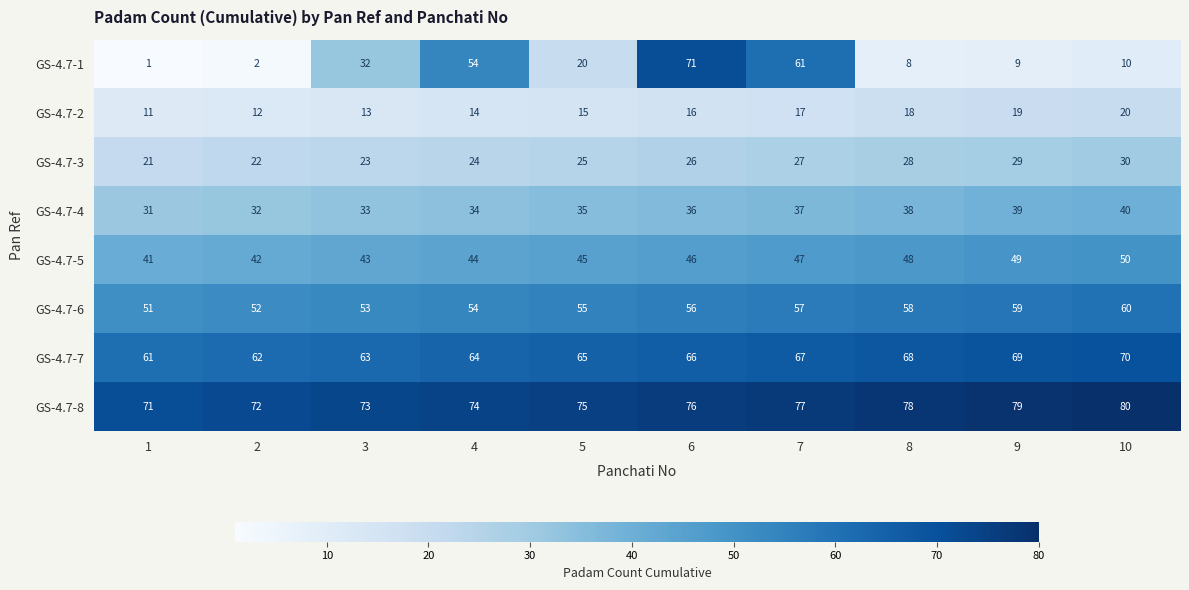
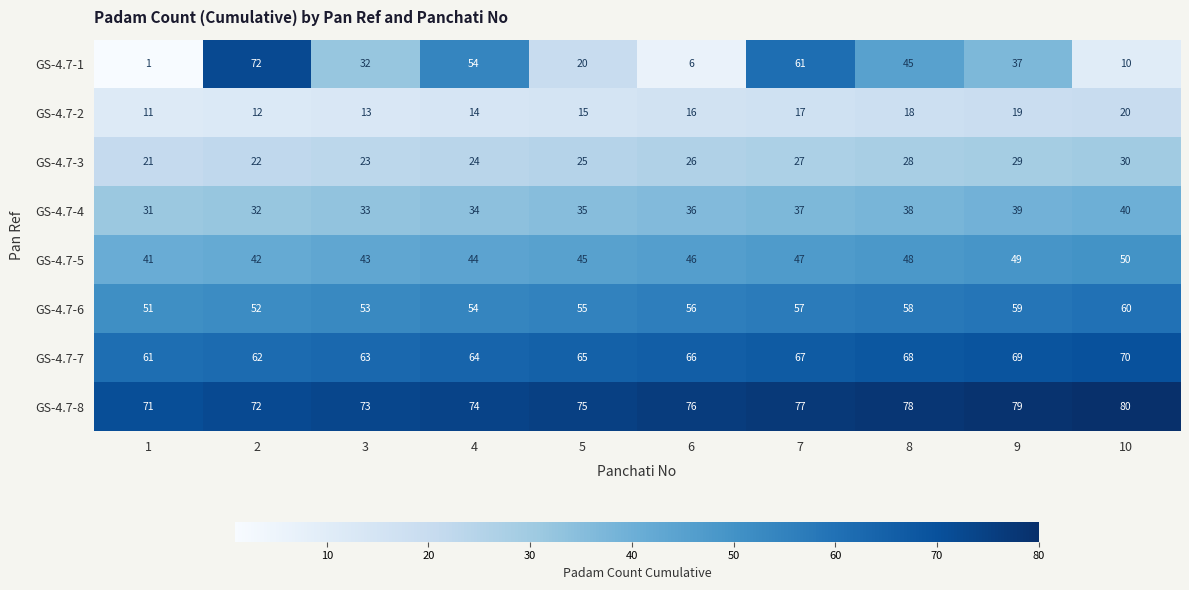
GS-4.7-1, 2: 2 -> 72
GS-4.7-1, 6: 71 -> 6
GS-4.7-1, 8: 8 -> 45
GS-4.7-1, 9: 9 -> 37
